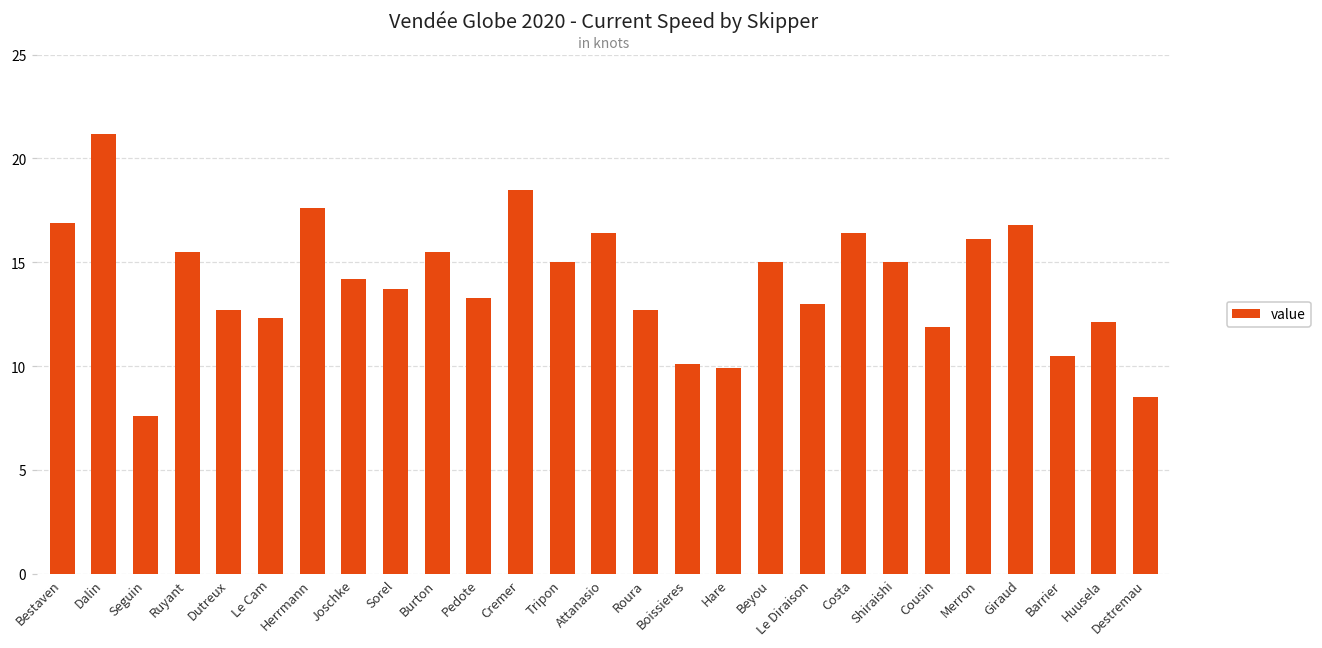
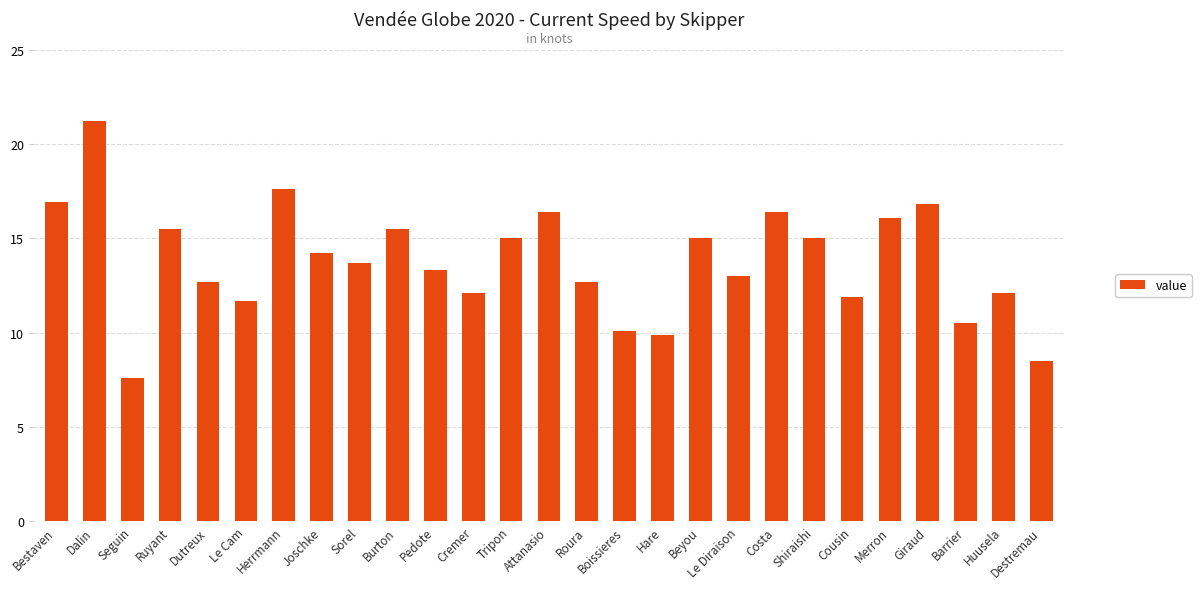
Le Cam: 12.3 -> 11.7
Cremer: 18.5 -> 12.1
